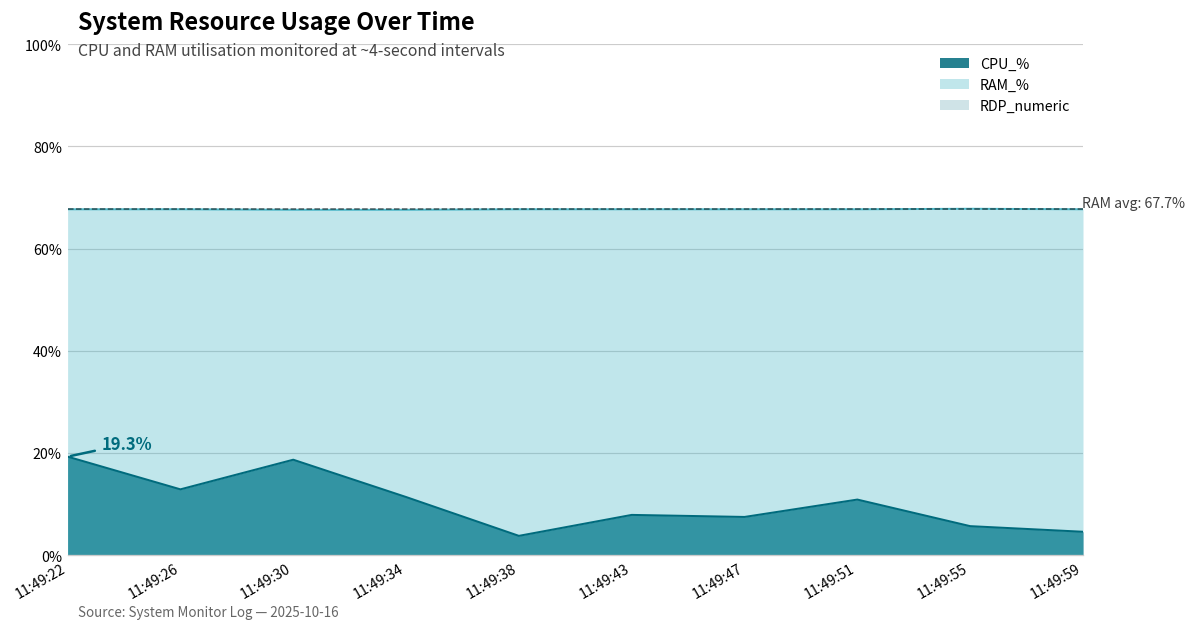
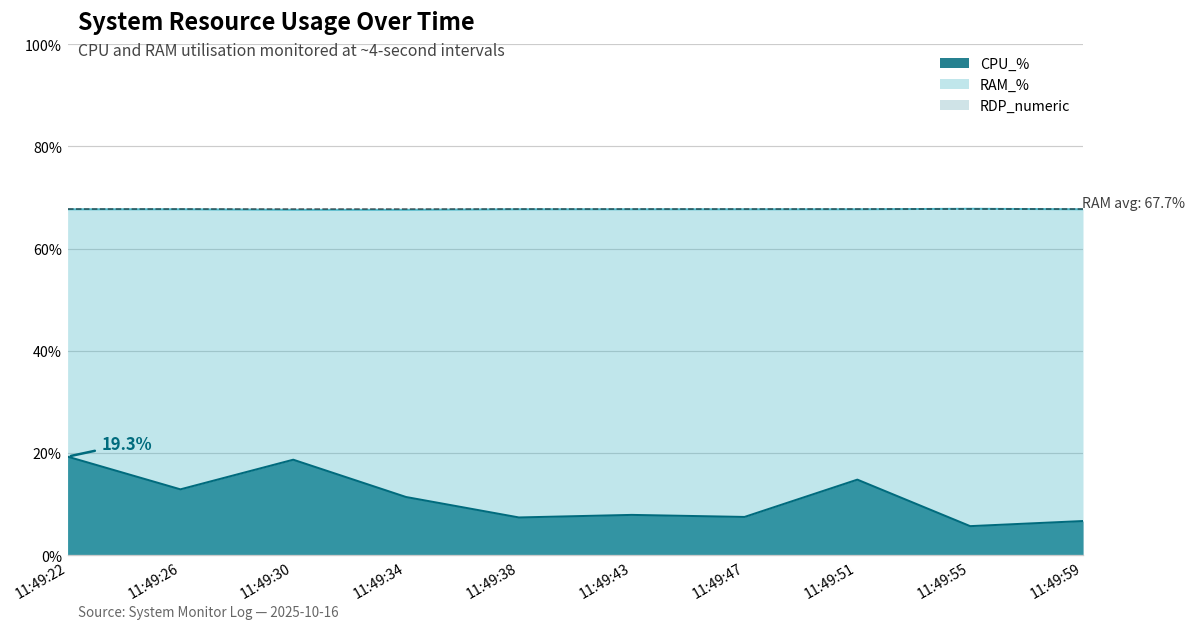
CPU_%, 11:49:38: 4% -> 7%
CPU_%, 11:49:51: 11% -> 15%
CPU_%, 11:49:59: 5% -> 7%
